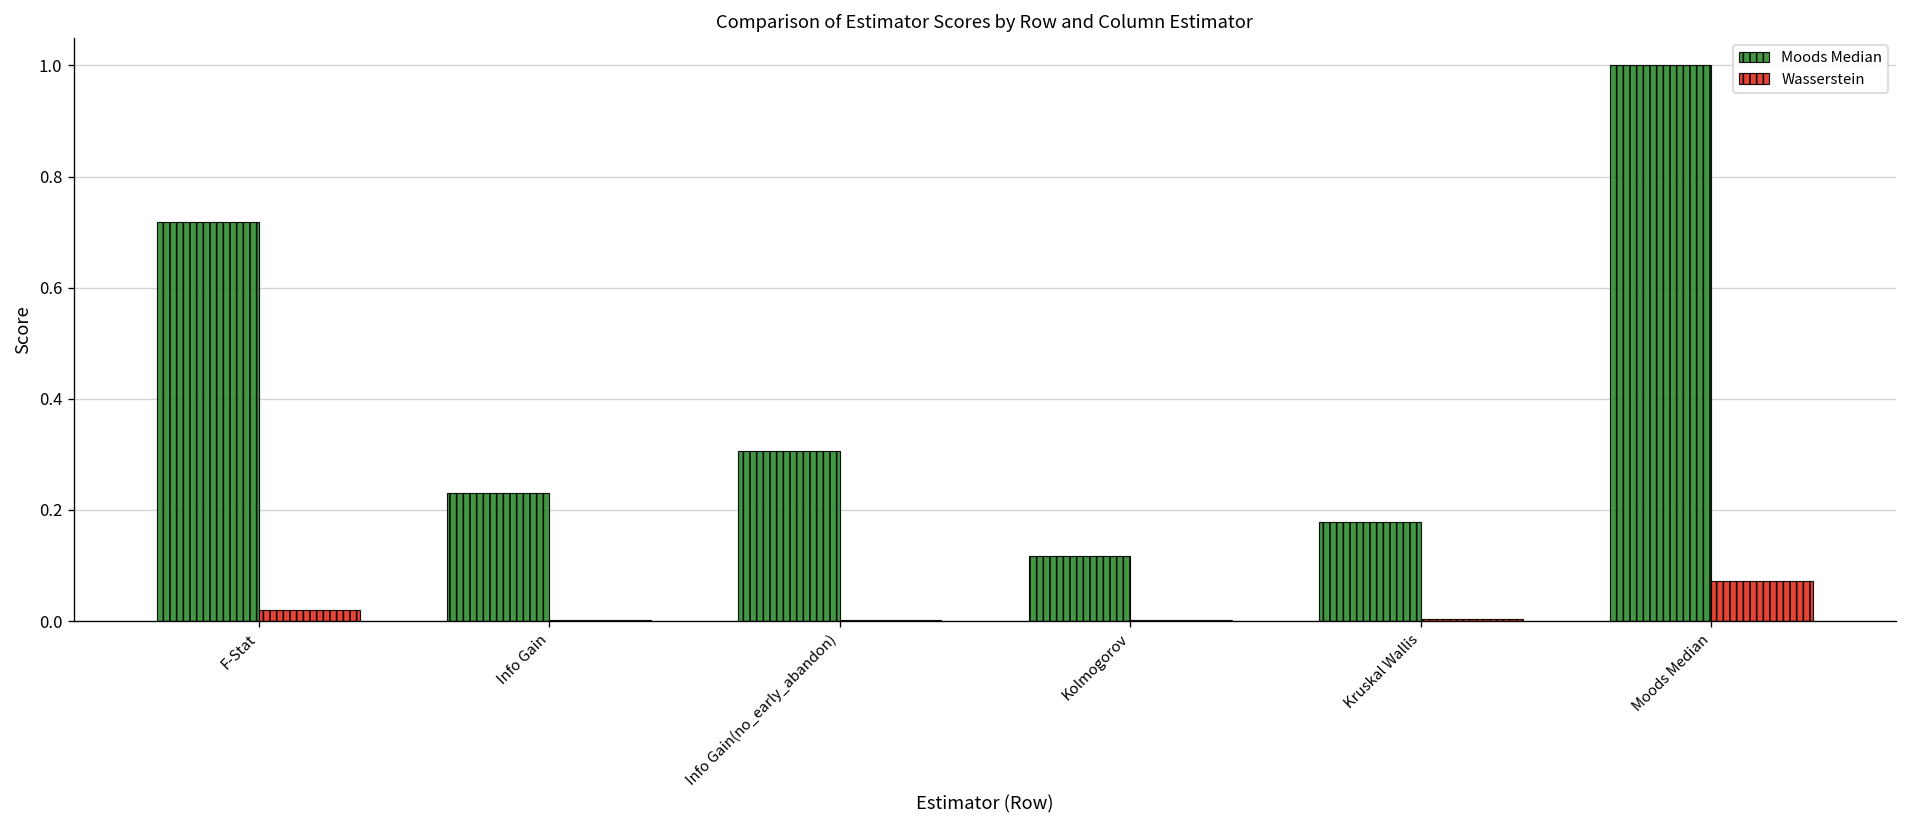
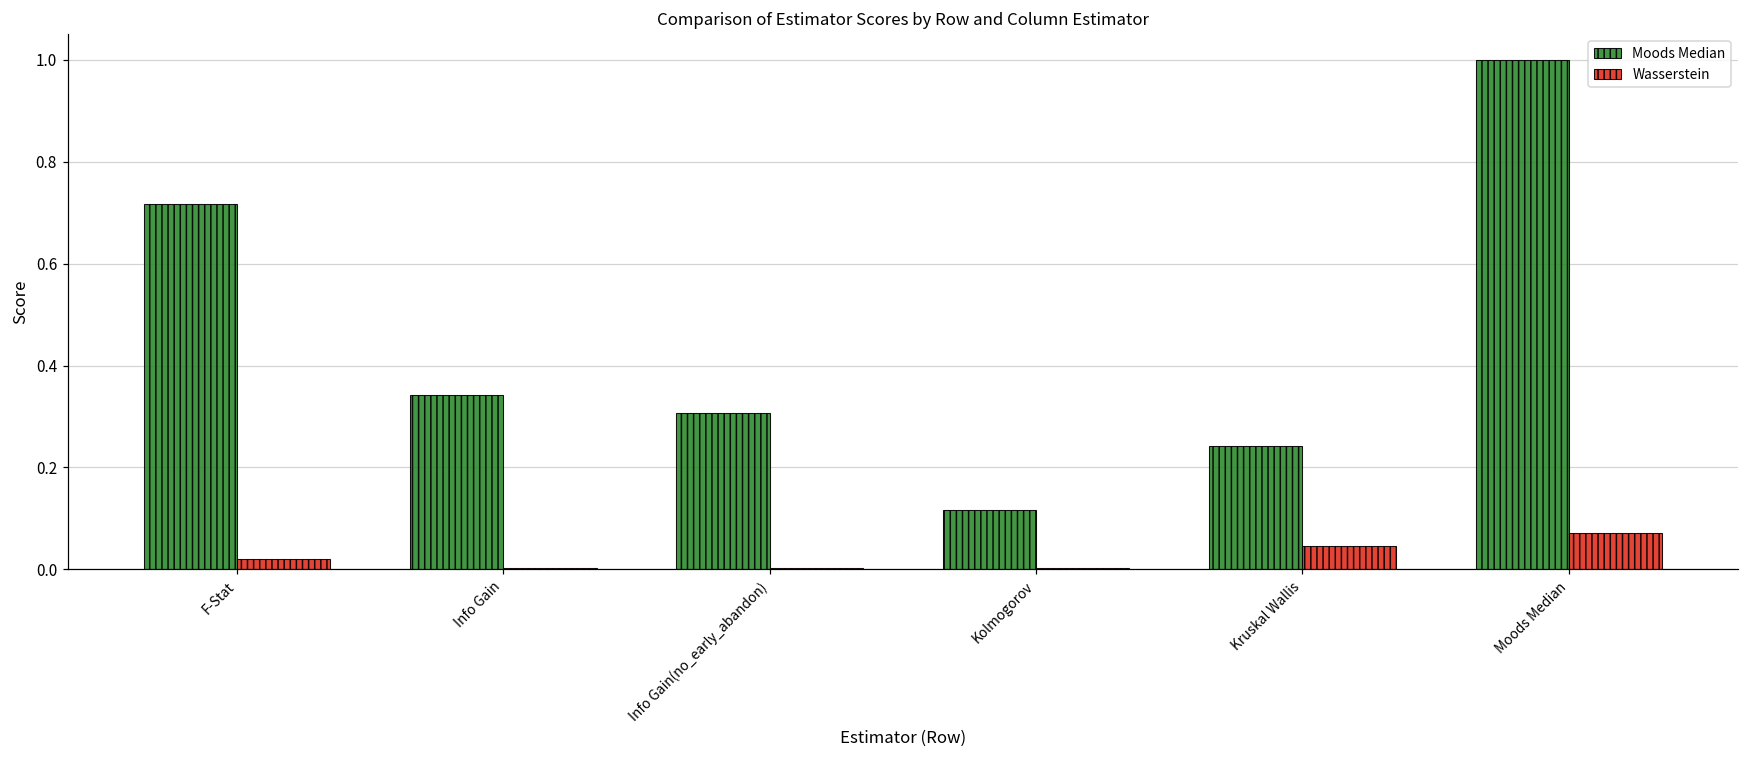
Moods Median, Info Gain: 0.23 -> 0.34
Moods Median, Kruskal Wallis: 0.18 -> 0.24
Wasserstein, Kruskal Wallis: 0.00 -> 0.05
